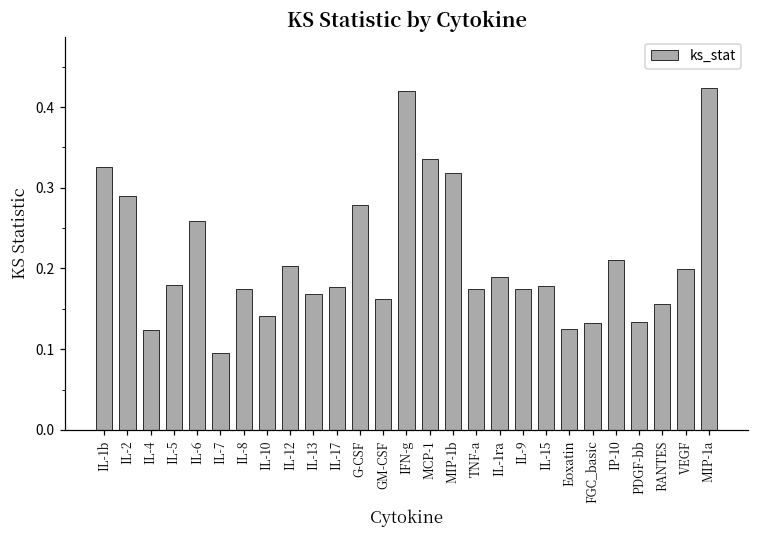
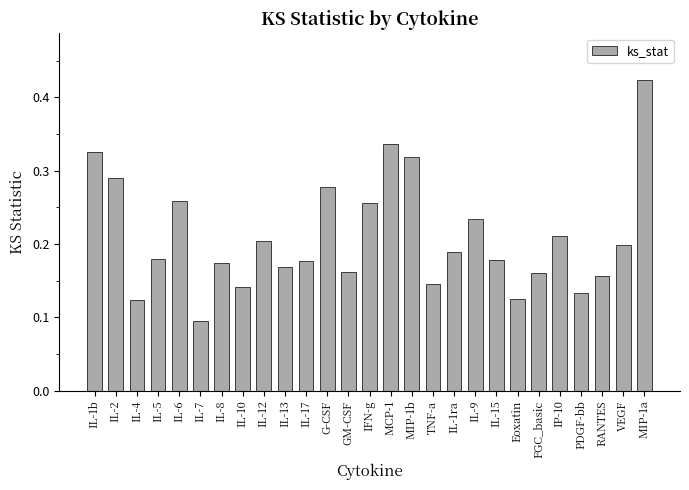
IFN-g: 0.42 -> 0.26
TNF-a: 0.17 -> 0.15
IL-9: 0.17 -> 0.23
FGC_basic: 0.13 -> 0.16
